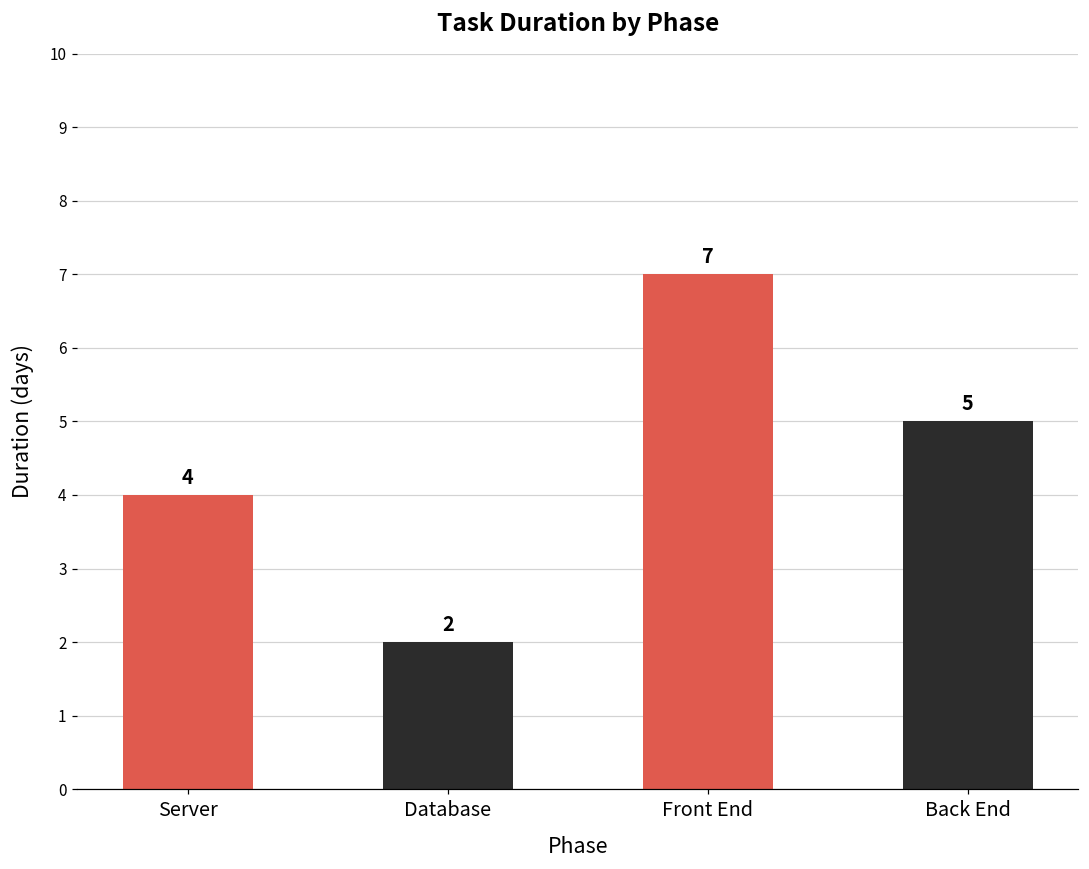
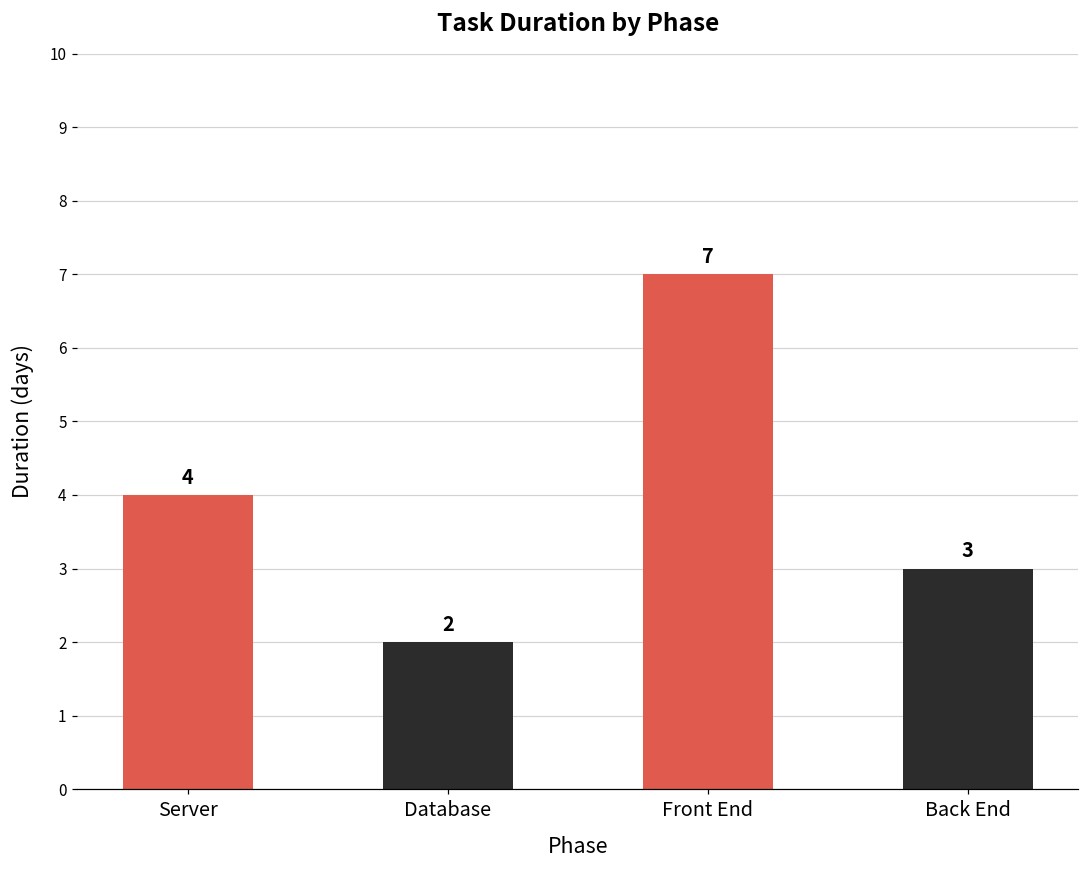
Back End: 5 -> 3
